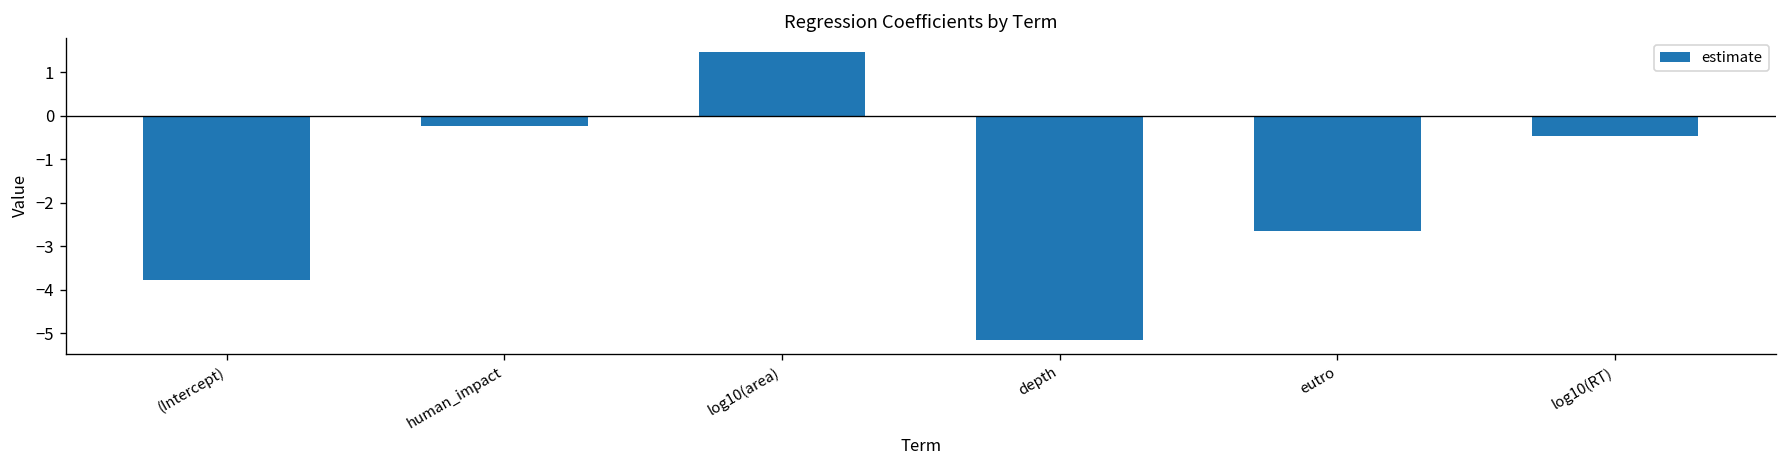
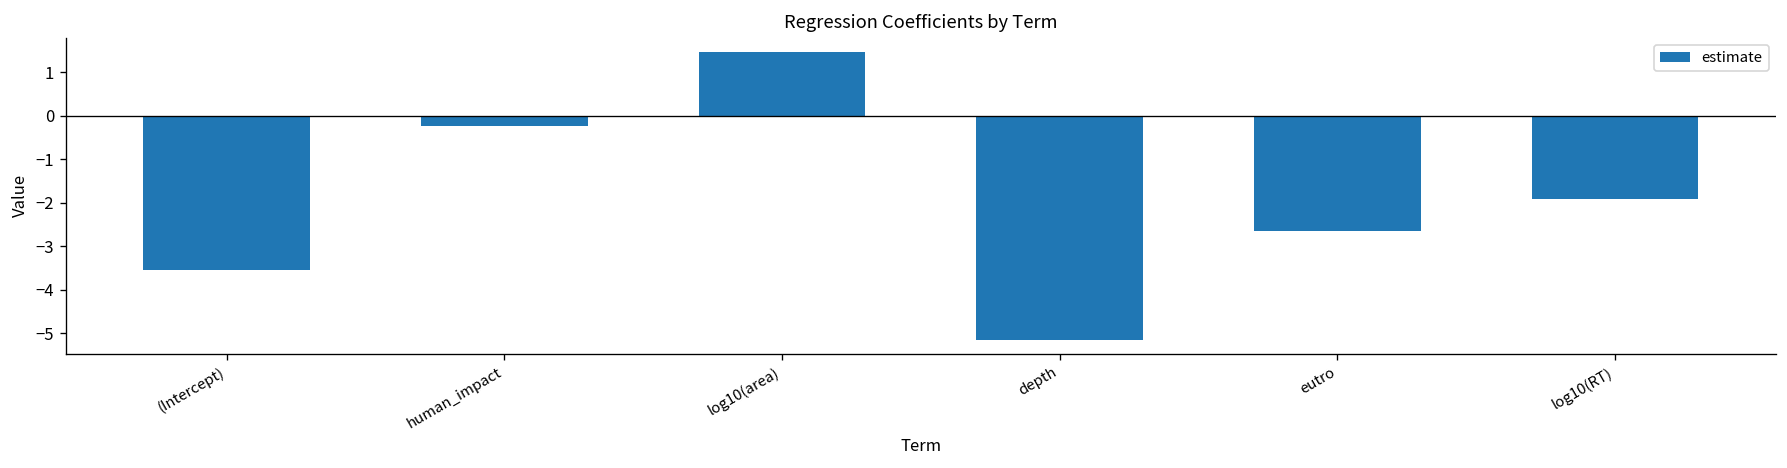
(Intercept): -3.8 -> -3.5
log10(RT): -0.5 -> -1.9
